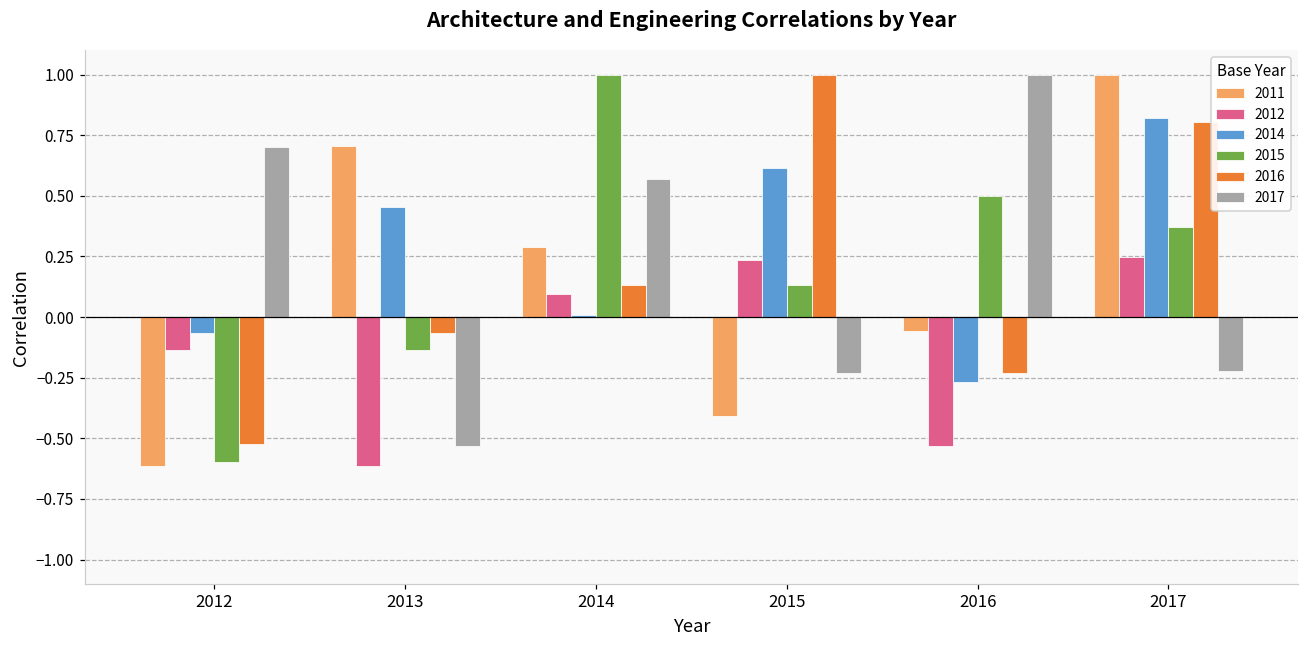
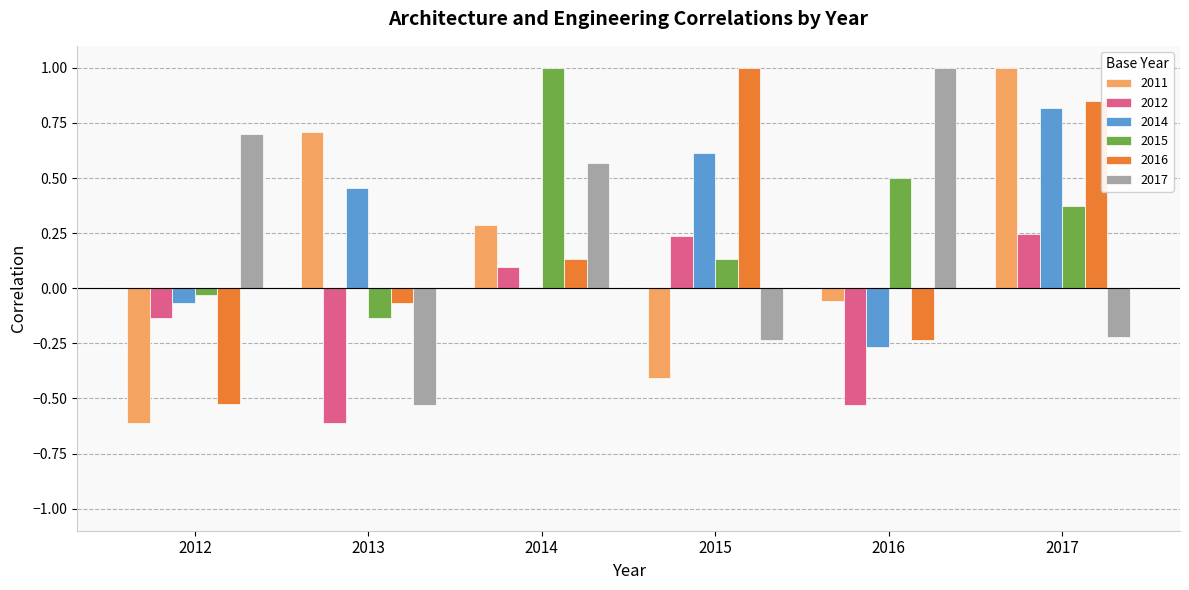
2015, 2012: -0.60 -> -0.03
2016, 2017: 0.81 -> 0.85
